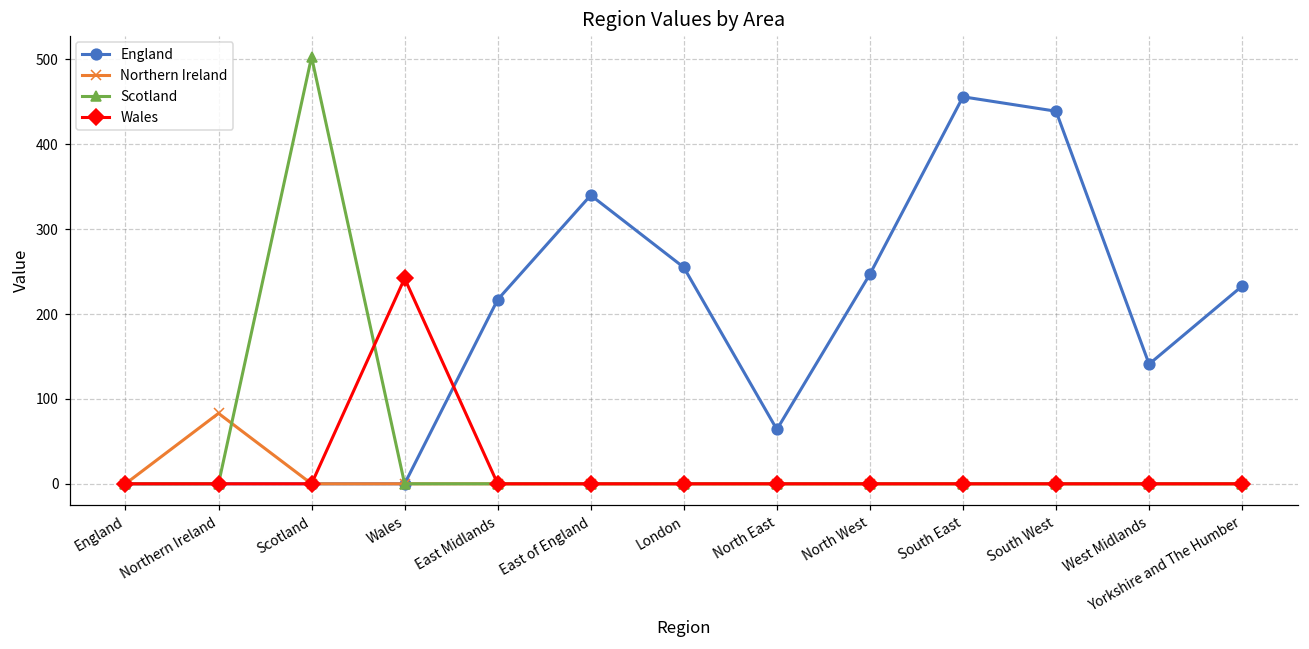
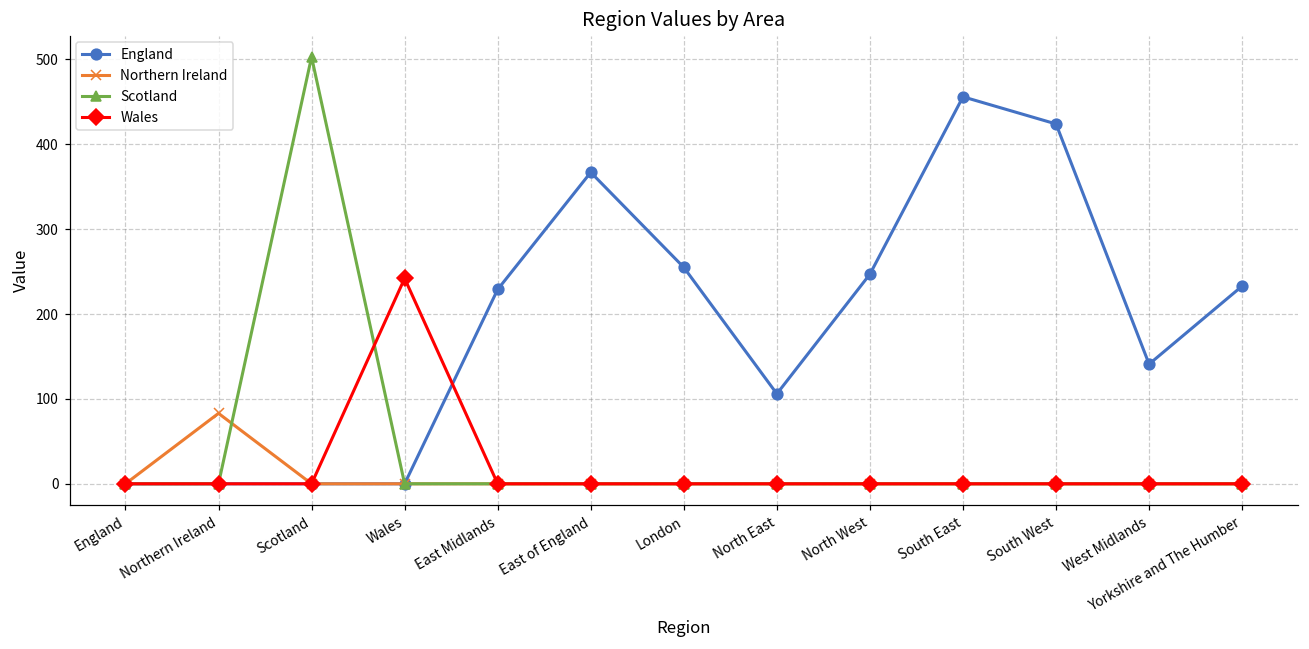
England, East Midlands: 220 -> 230
England, East of England: 340 -> 370
England, North East: 60 -> 110
England, South West: 440 -> 420
